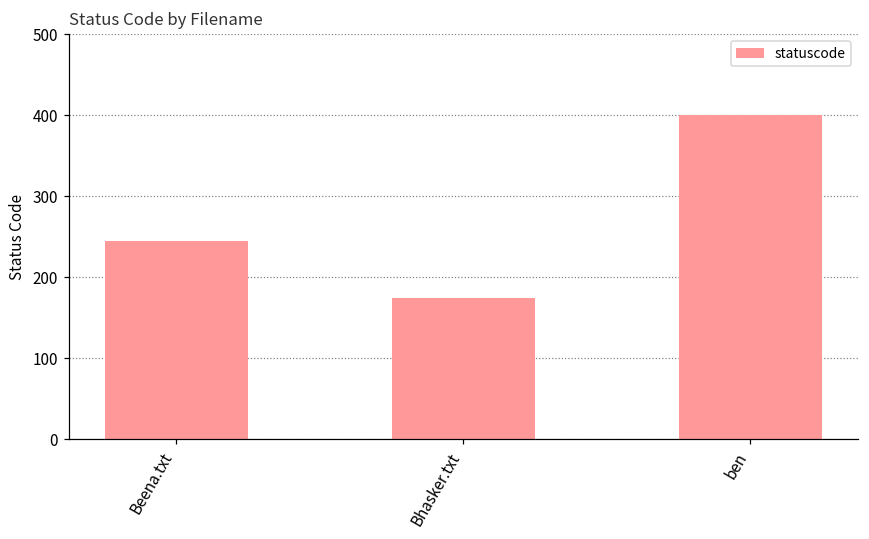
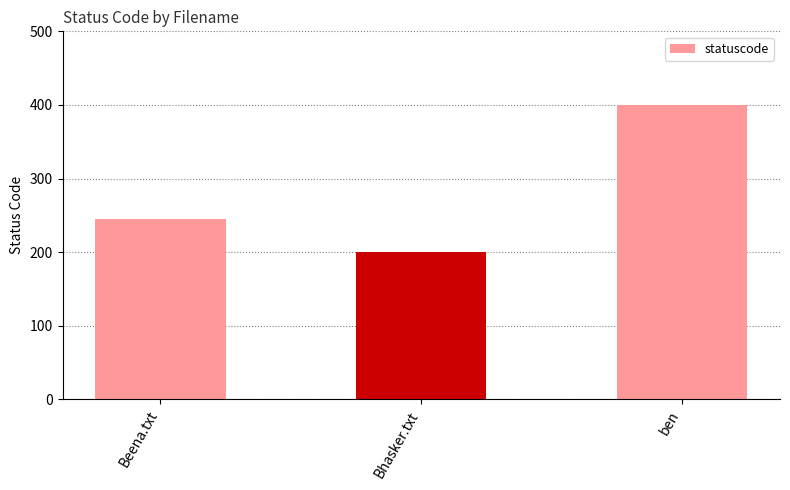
Bhasker.txt: 180 -> 200
